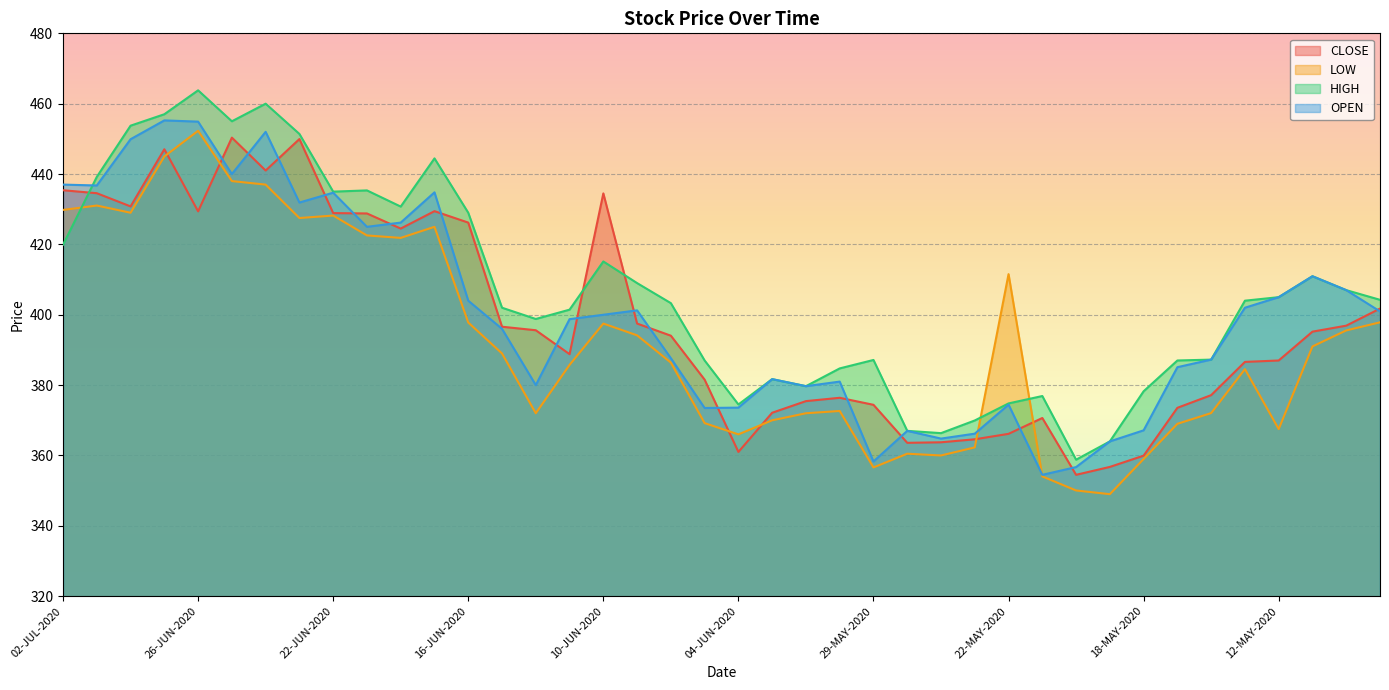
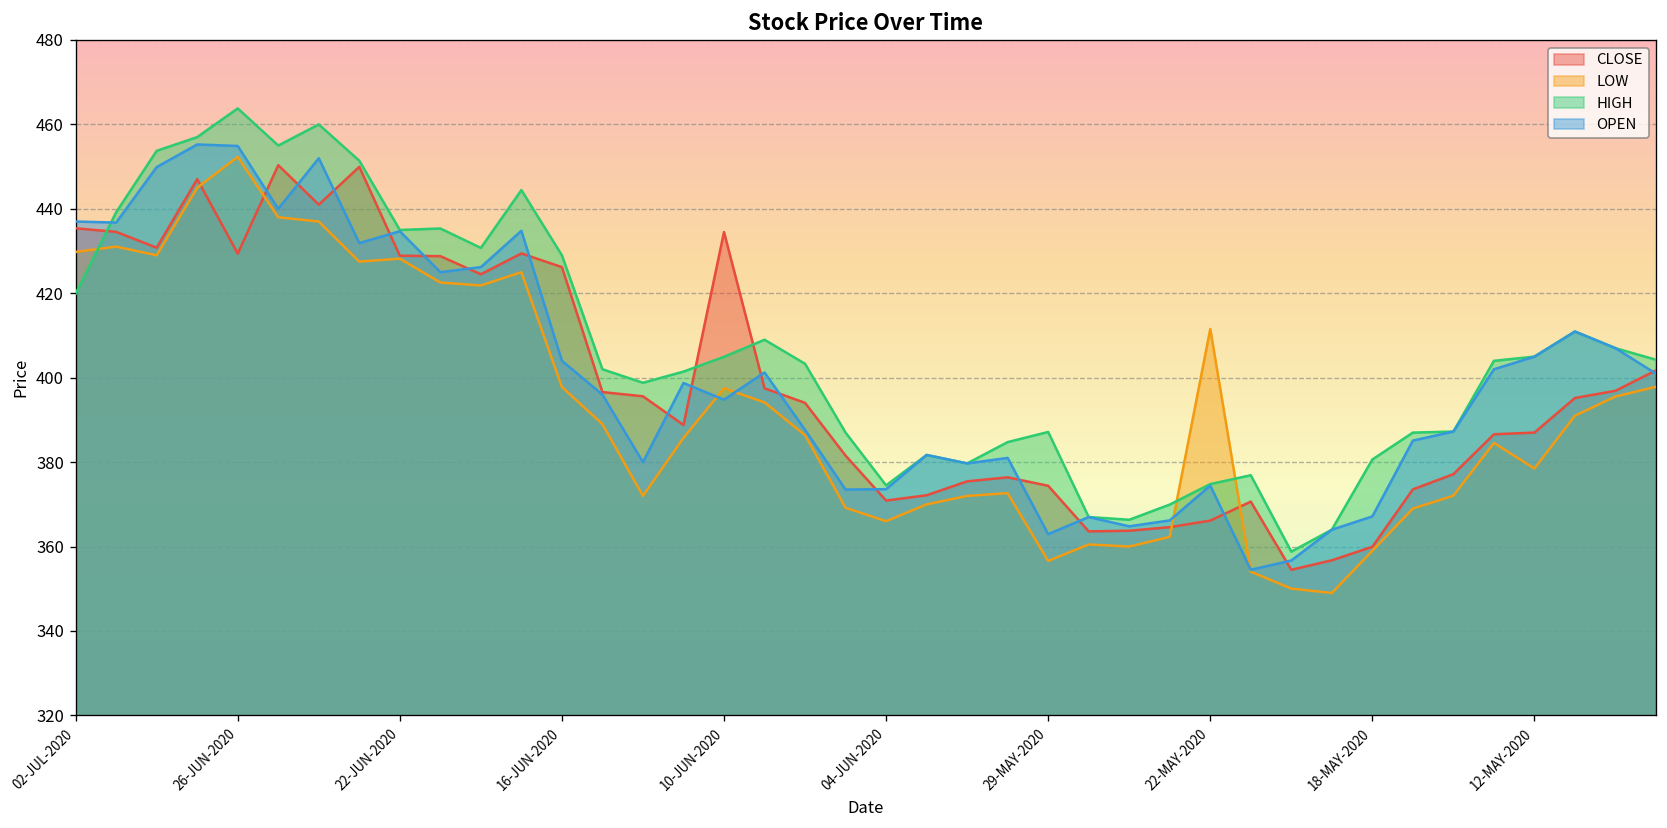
HIGH, 10-JUN-2020: 415 -> 405
OPEN, 10-JUN-2020: 400 -> 395
CLOSE, 04-JUN-2020: 361 -> 371
OPEN, 29-MAY-2020: 358 -> 363
HIGH, 18-MAY-2020: 378 -> 381
LOW, 12-MAY-2020: 368 -> 379
